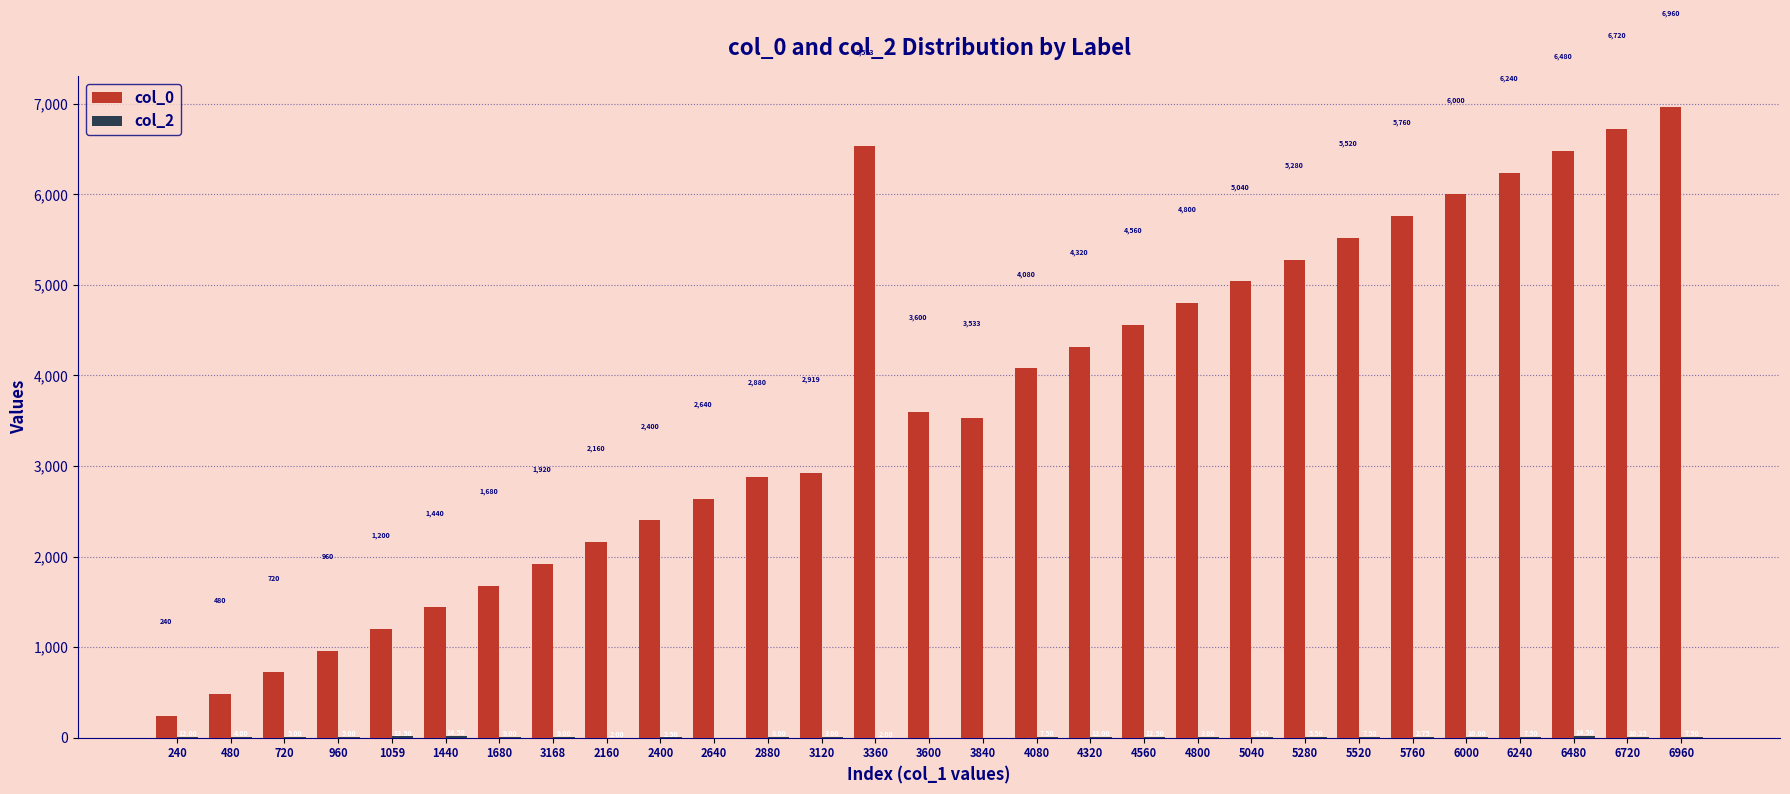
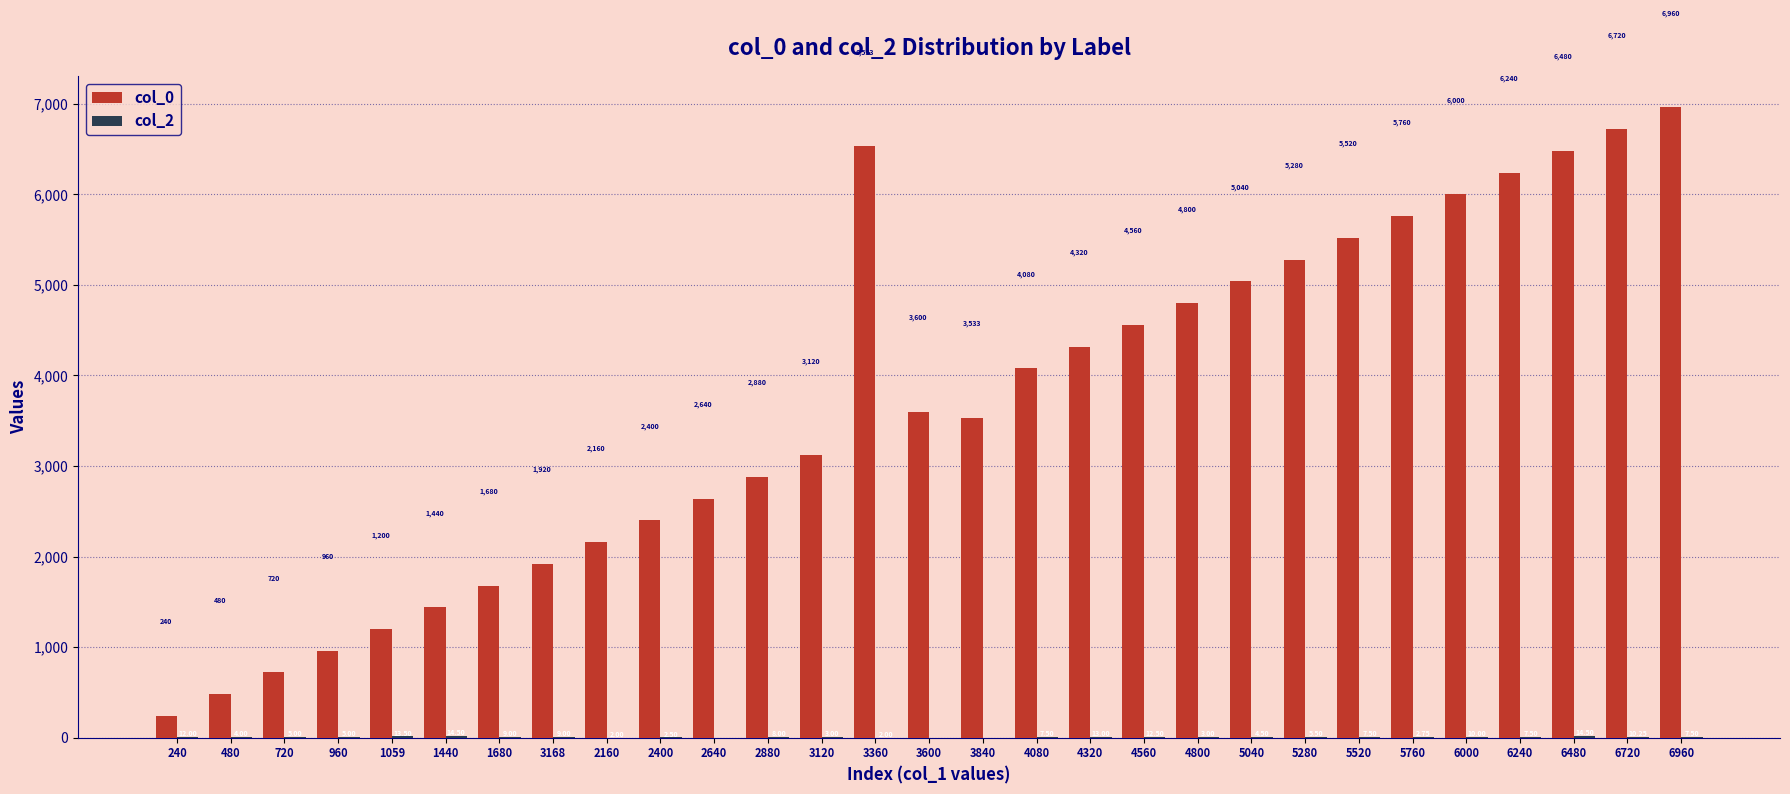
col_0, 3120: 2,919 -> 3,120
